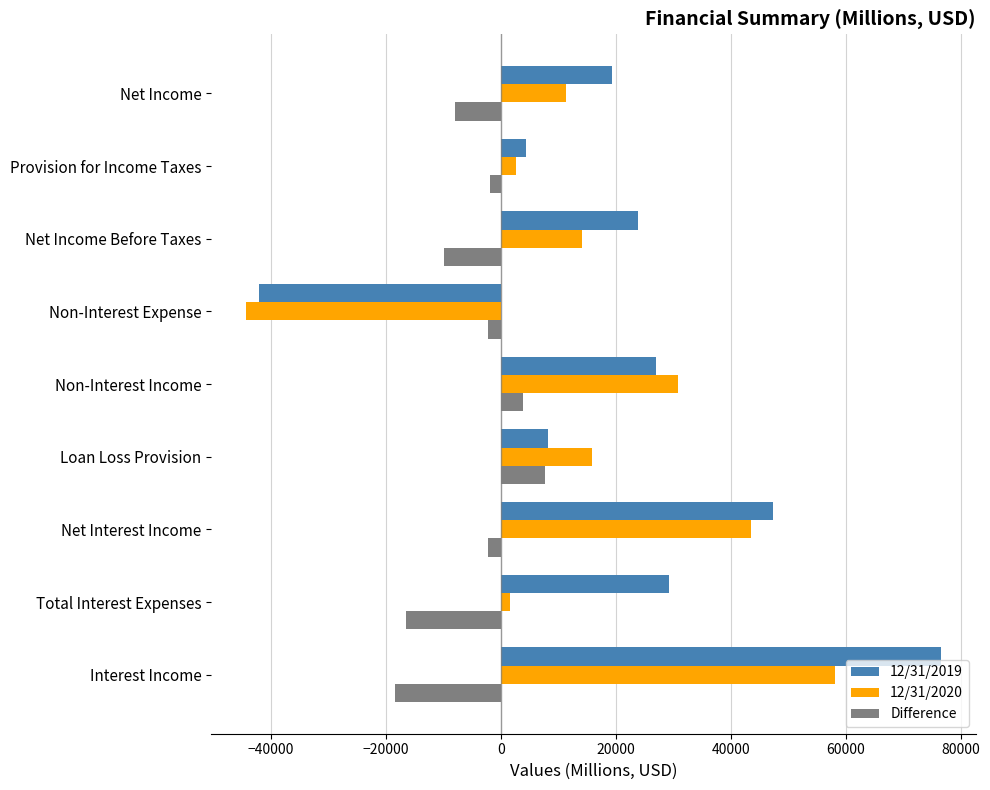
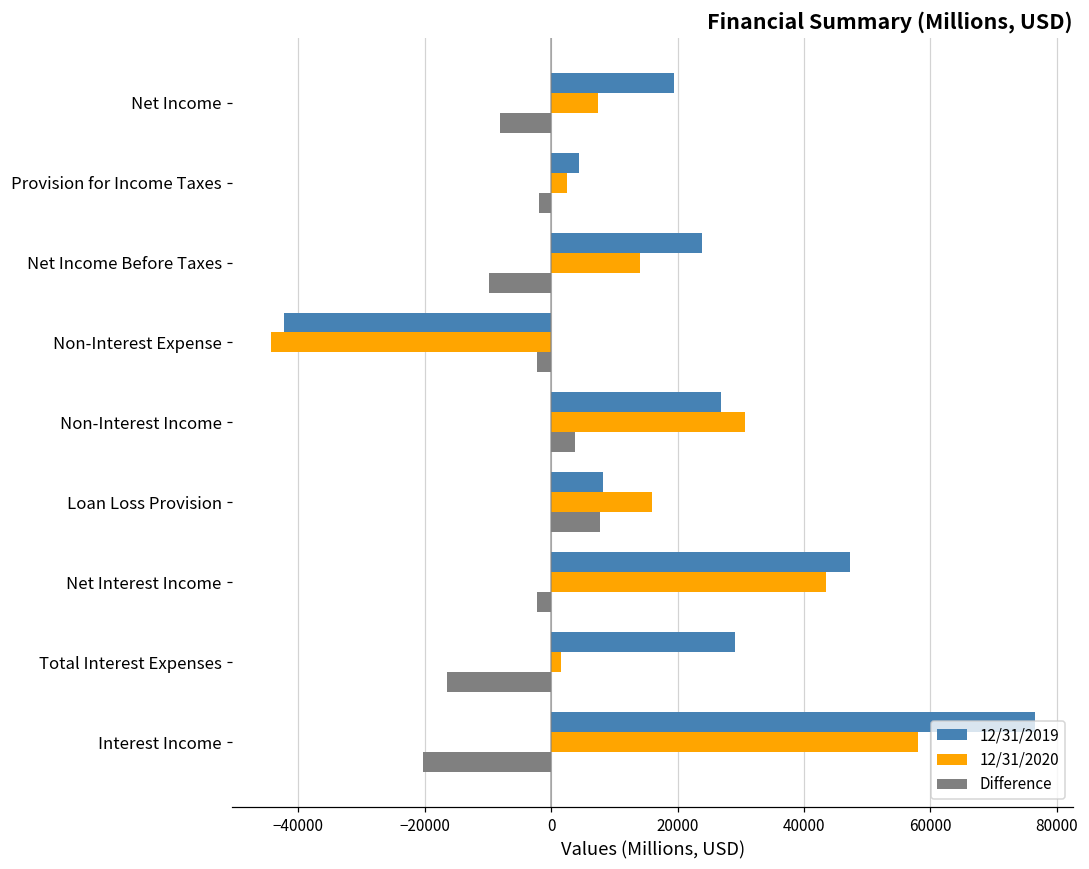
12/31/2020, Net Income: 11000 -> 7000
Difference, Interest Income: -18000 -> -20000
